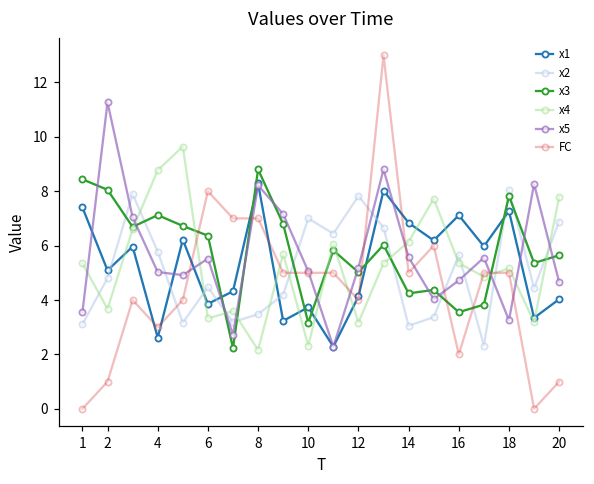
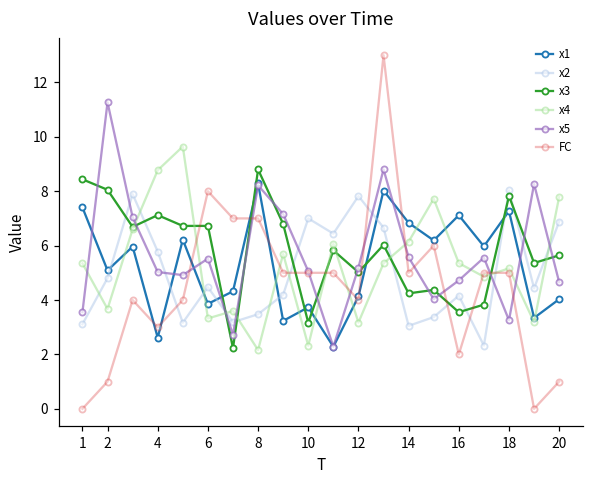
x3, 6: 6.4 -> 6.7
x2, 16: 5.7 -> 4.2
